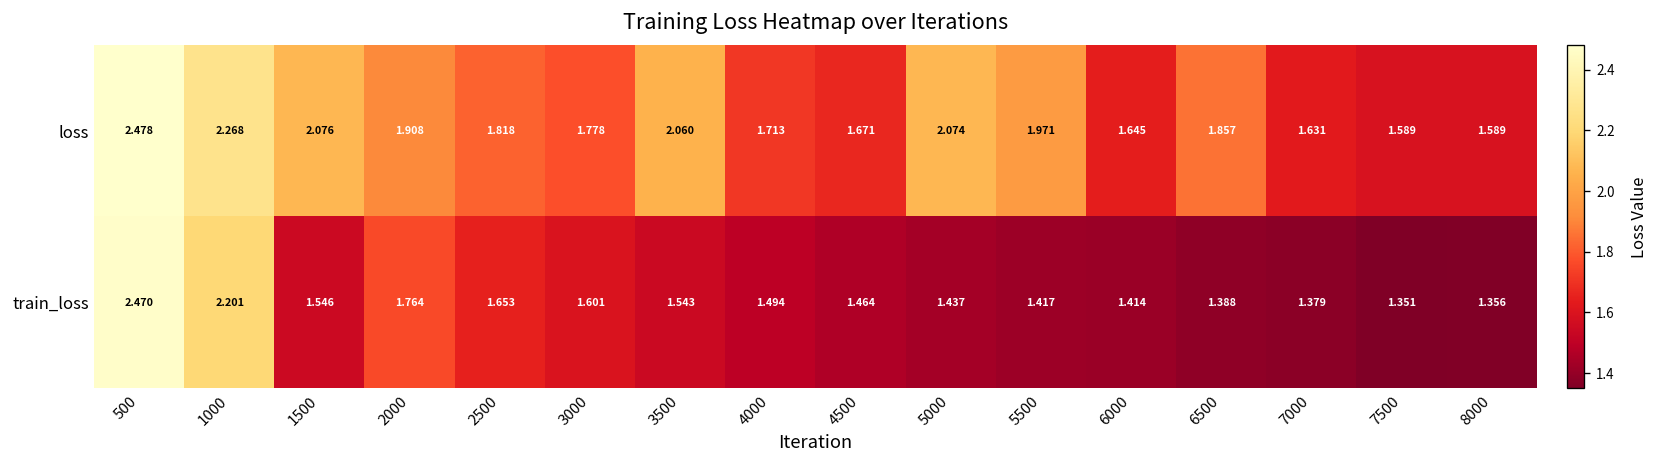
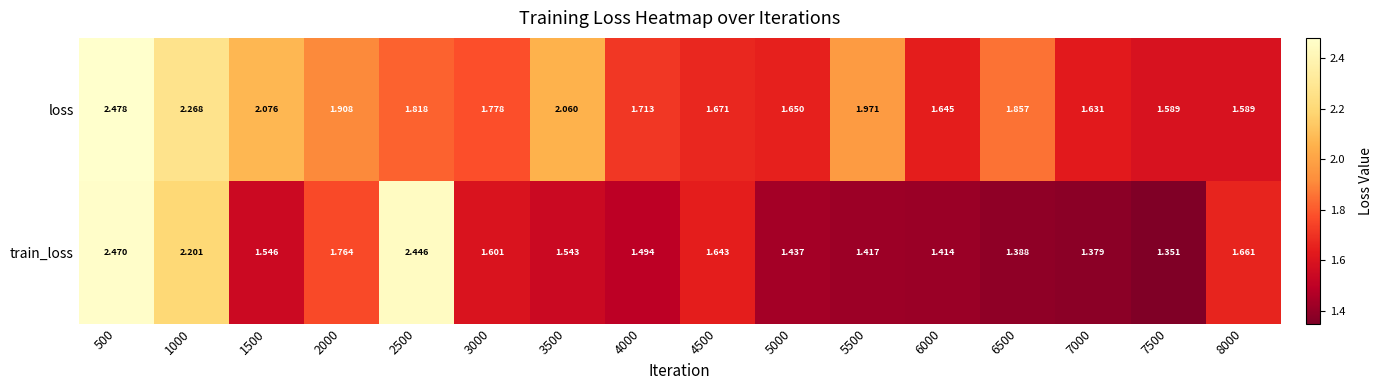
loss, 5000: 2.074 -> 1.650
train_loss, 2500: 1.653 -> 2.446
train_loss, 4500: 1.464 -> 1.643
train_loss, 8000: 1.356 -> 1.661
